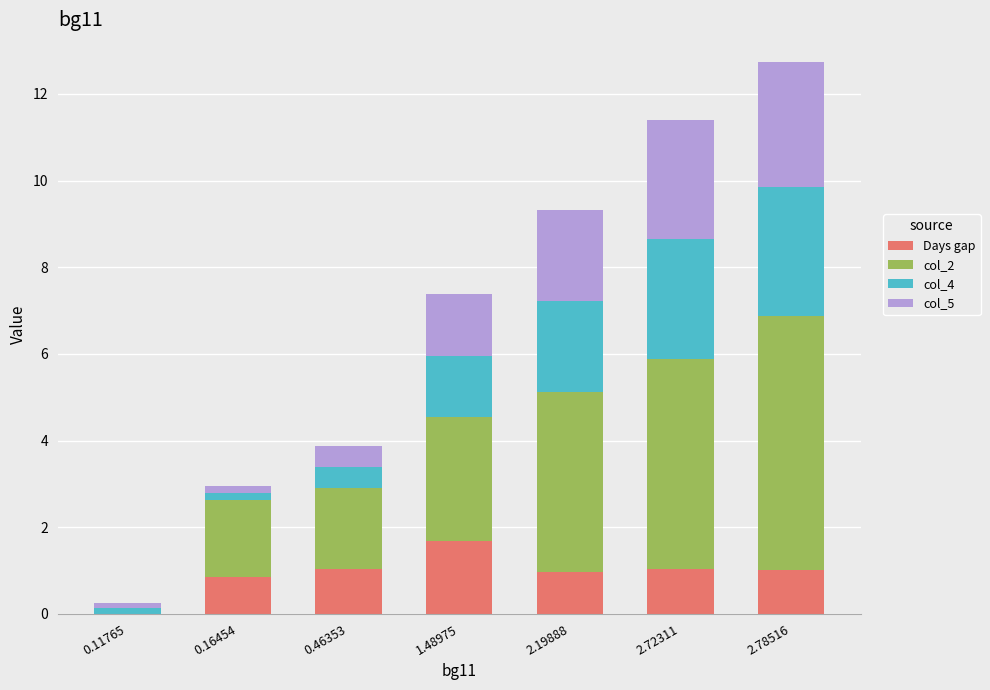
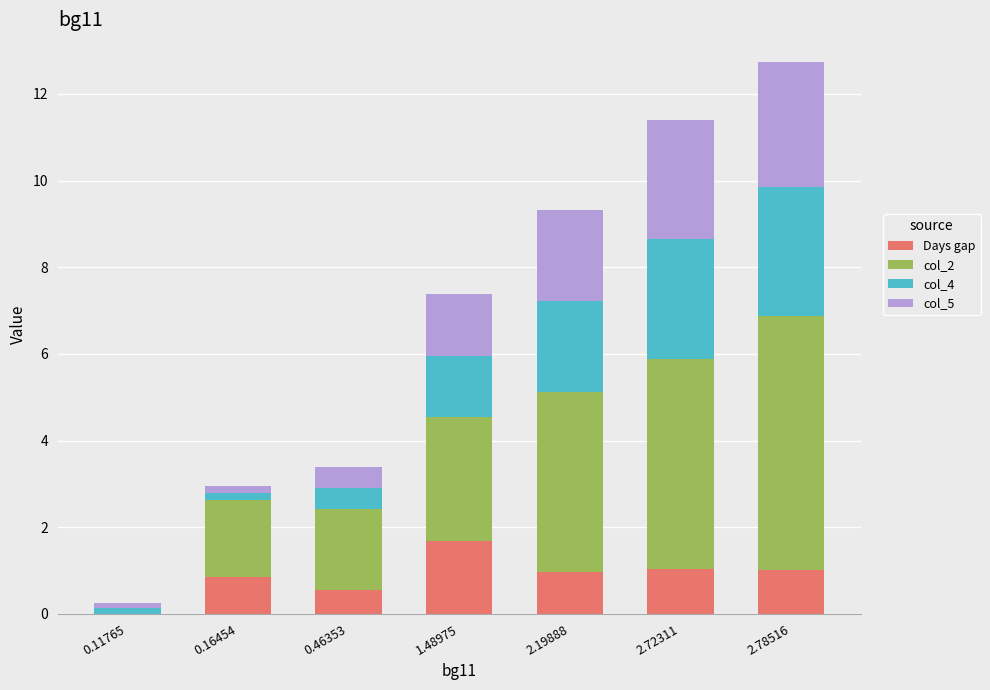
Days gap, 0.46353: 1.0 -> 0.5
